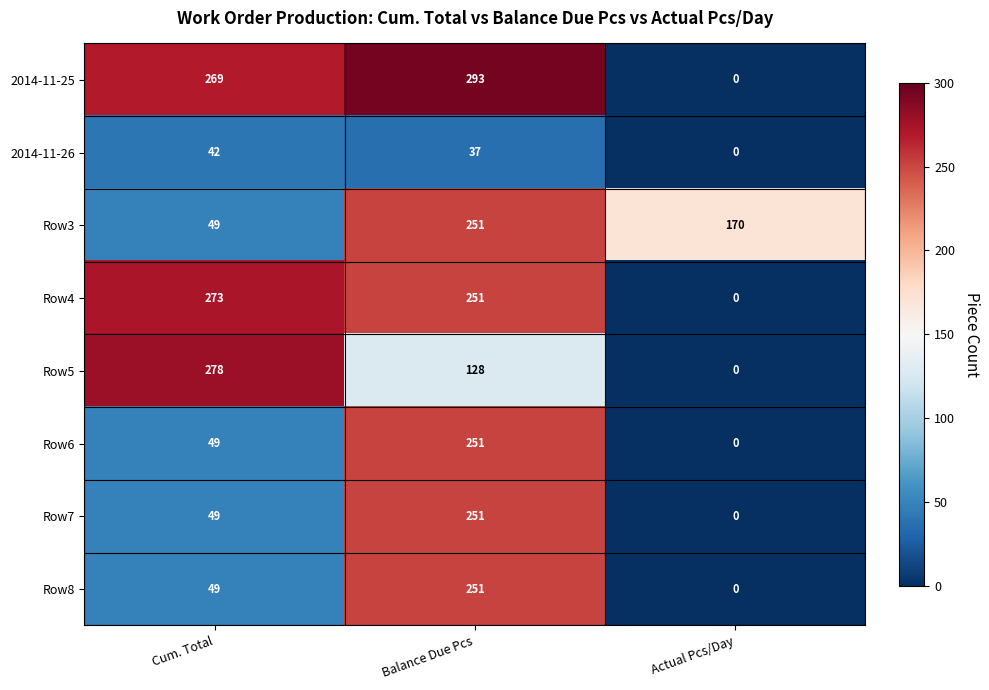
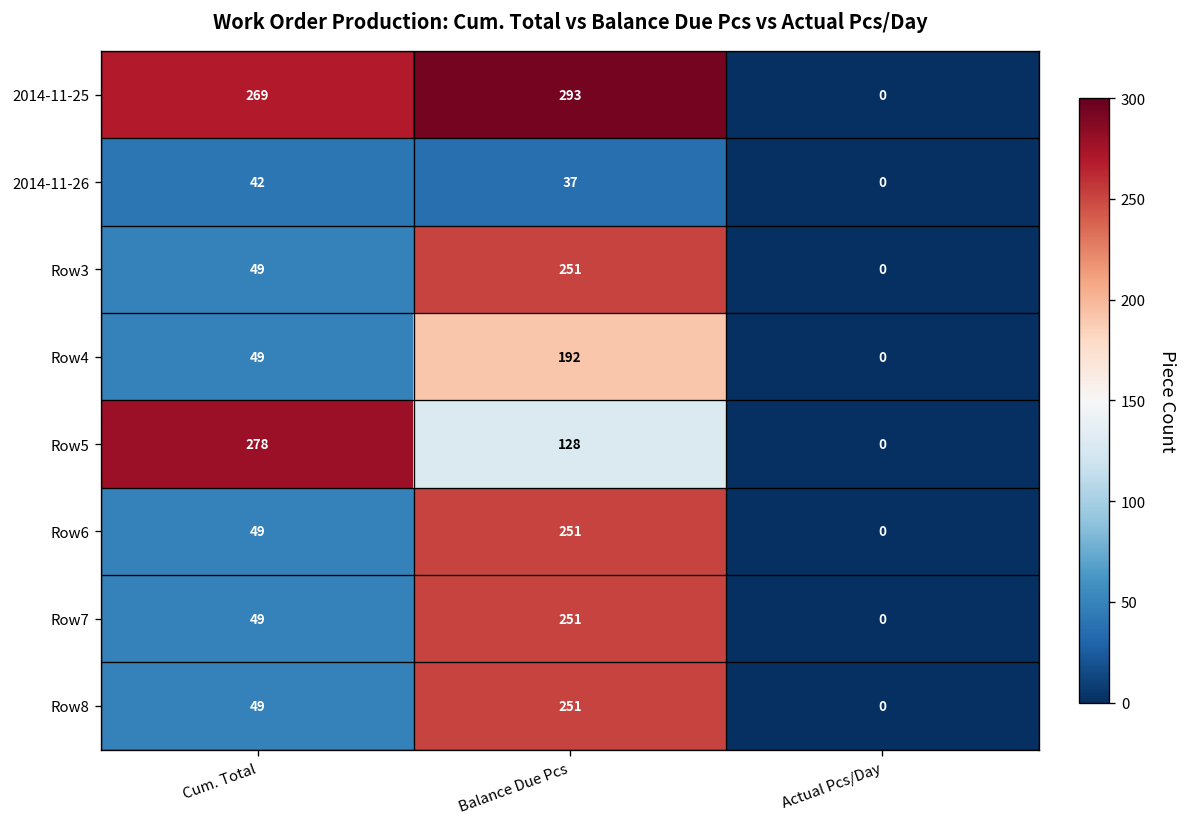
Row3, Actual Pcs/Day: 170 -> 0
Row4, Cum. Total: 273 -> 49
Row4, Balance Due Pcs: 251 -> 192
